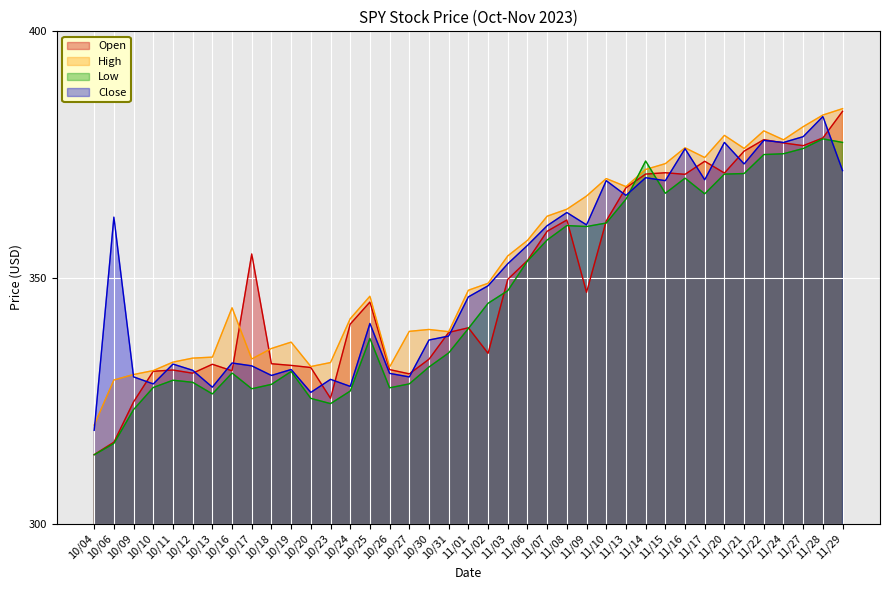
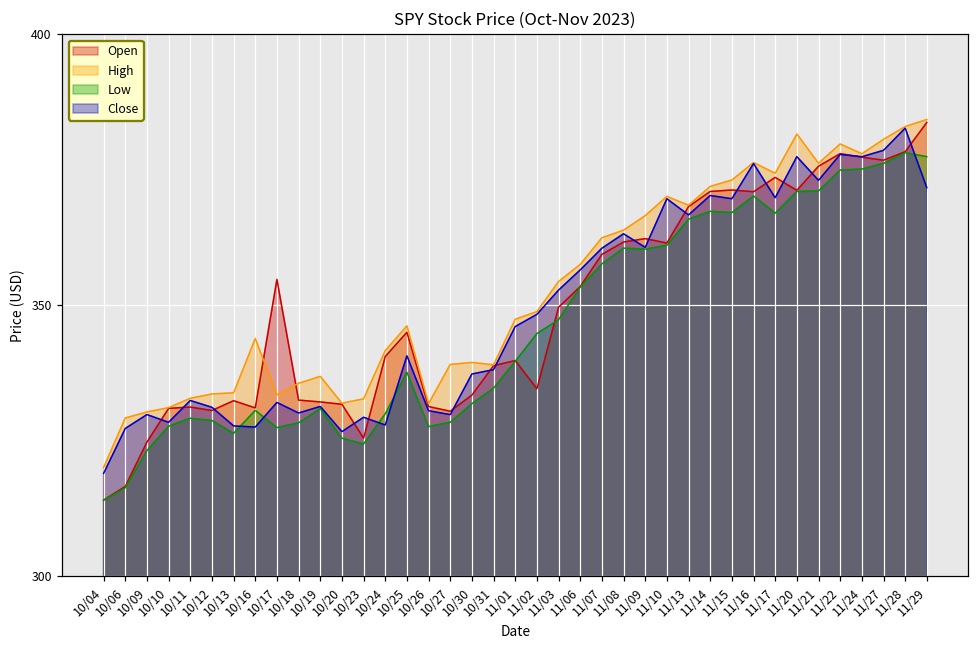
Close, 10/06: 362 -> 327
Close, 10/16: 333 -> 328
Low, 10/24: 327 -> 330
Open, 11/09: 347 -> 362
Low, 11/14: 374 -> 367
High, 11/20: 379 -> 382
